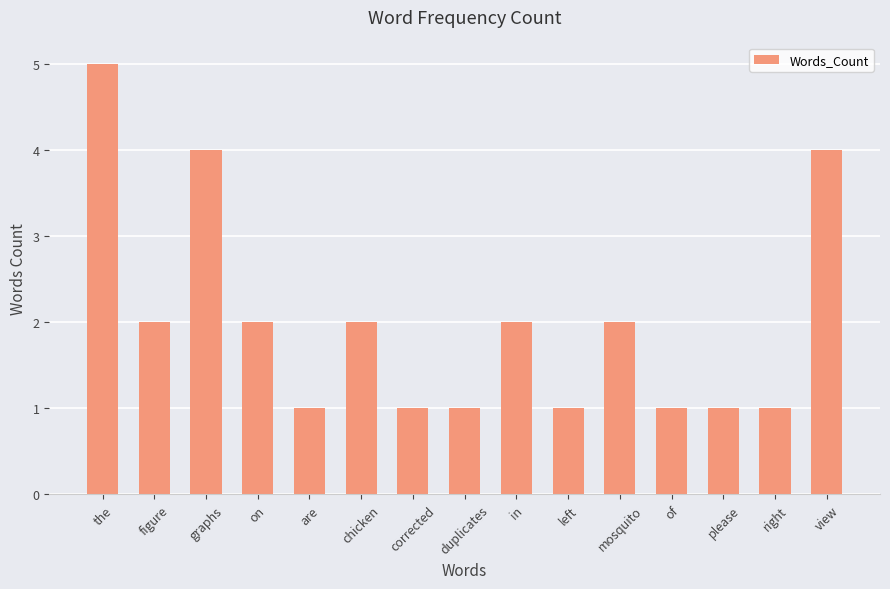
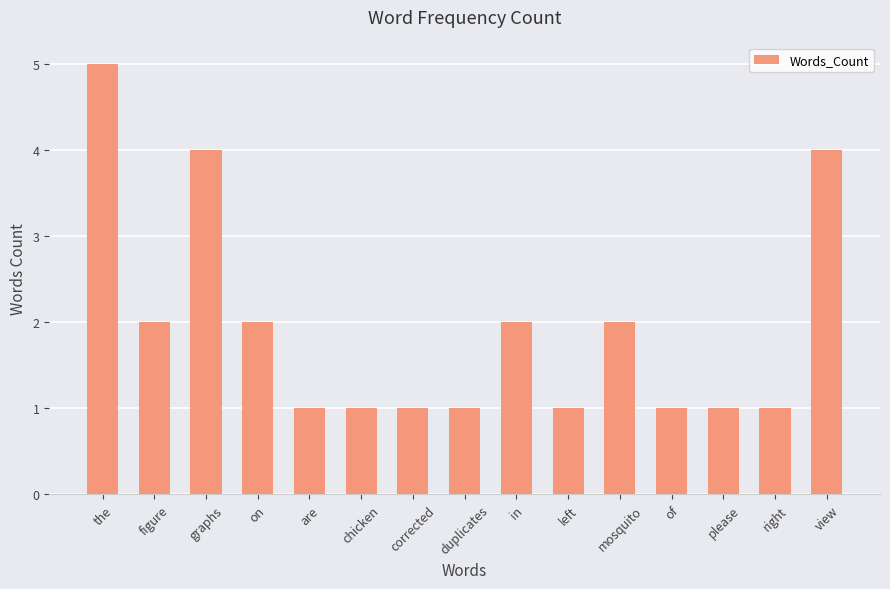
chicken: 2 -> 1
